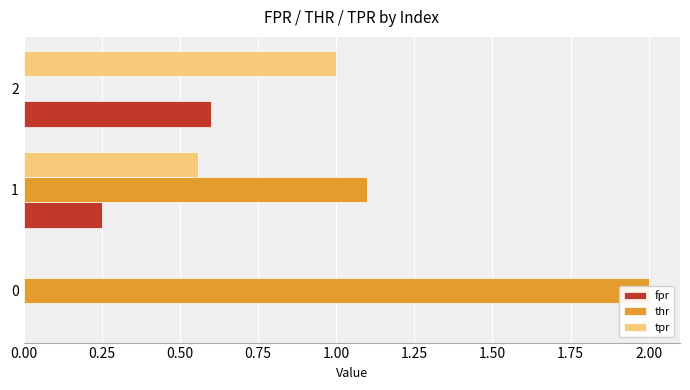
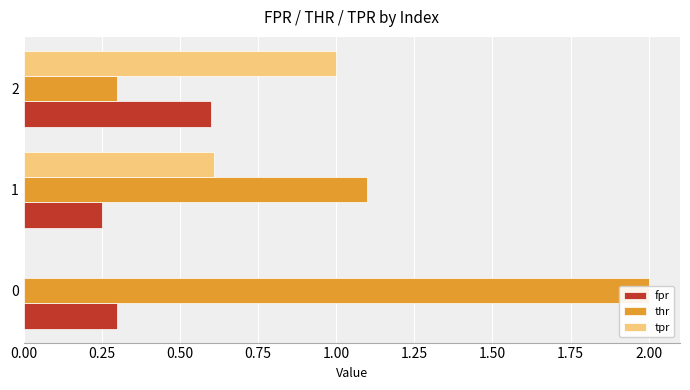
thr, 2: 0.0 -> 0.3
tpr, 1: 0.56 -> 0.61
fpr, 0: 0.0 -> 0.3
